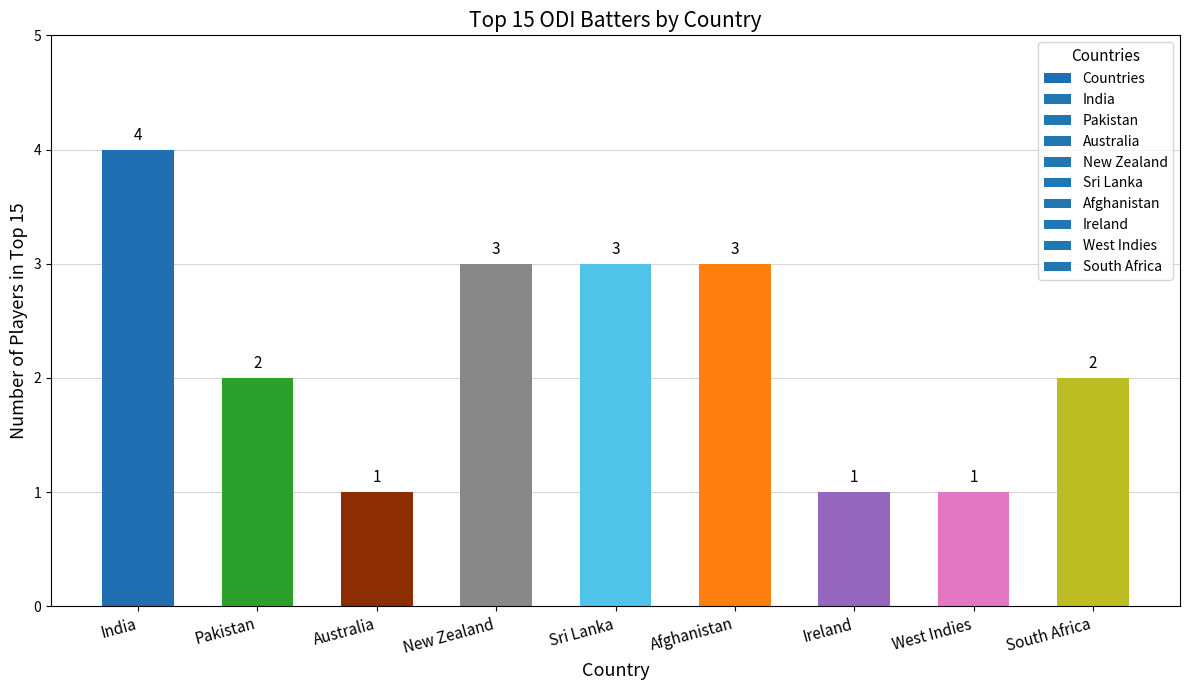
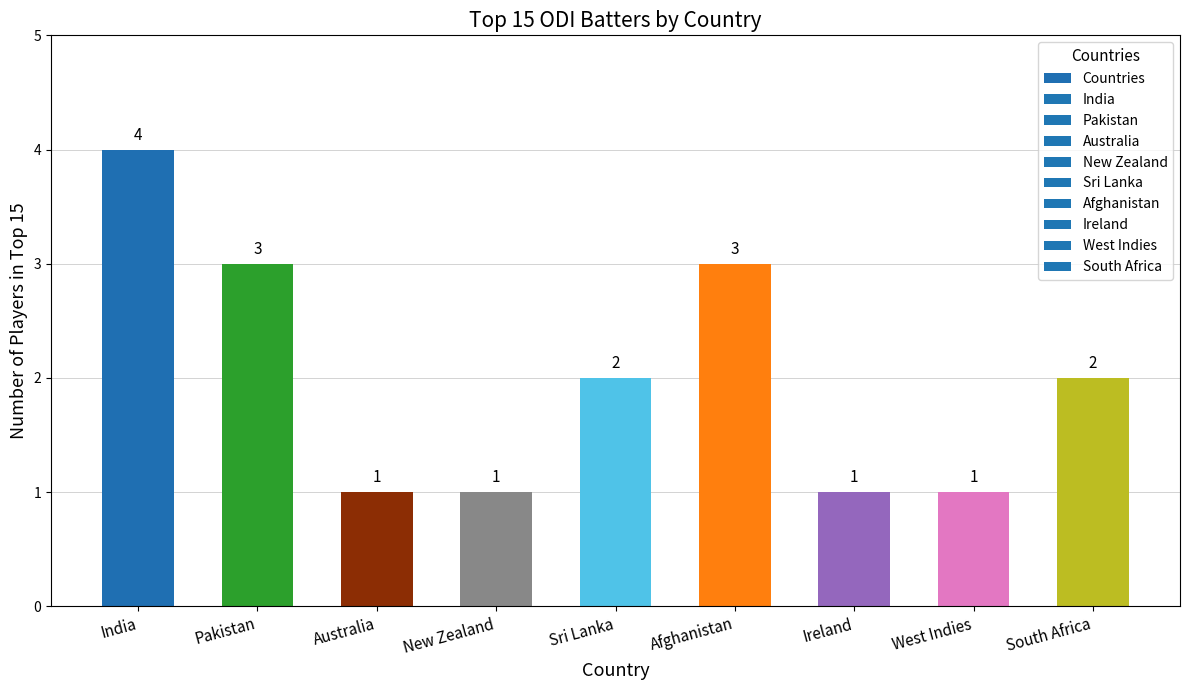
Pakistan: 2 -> 3
New Zealand: 3 -> 1
Sri Lanka: 3 -> 2
